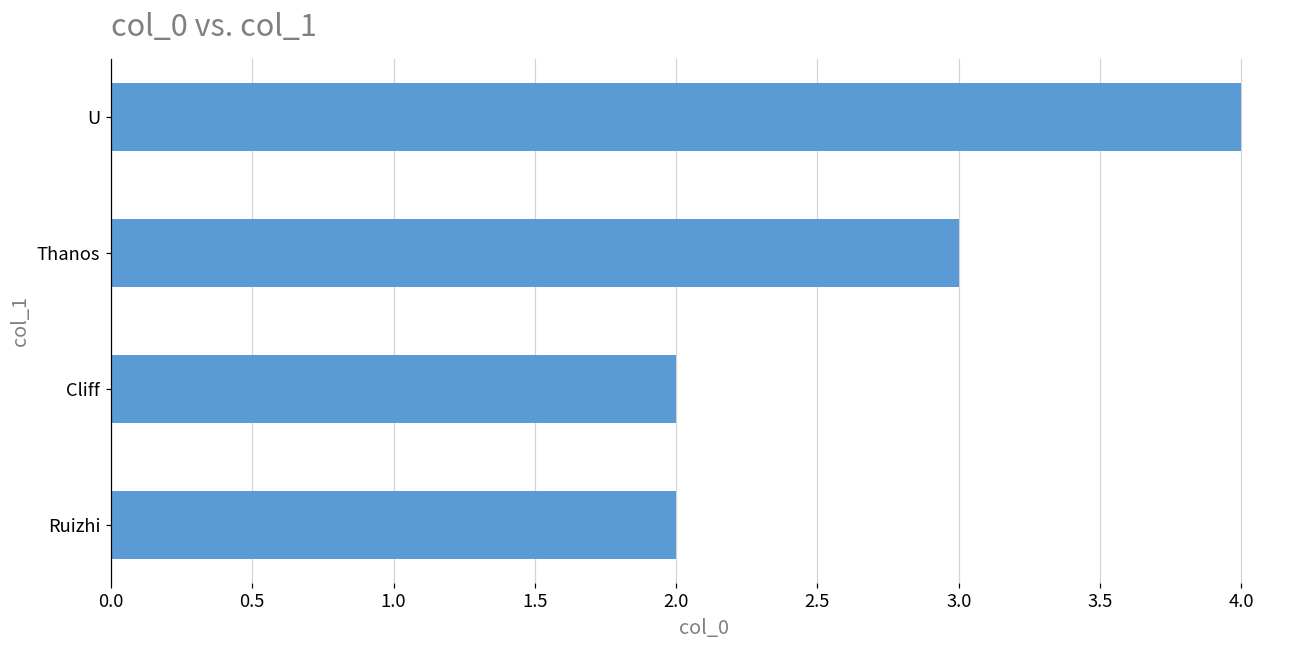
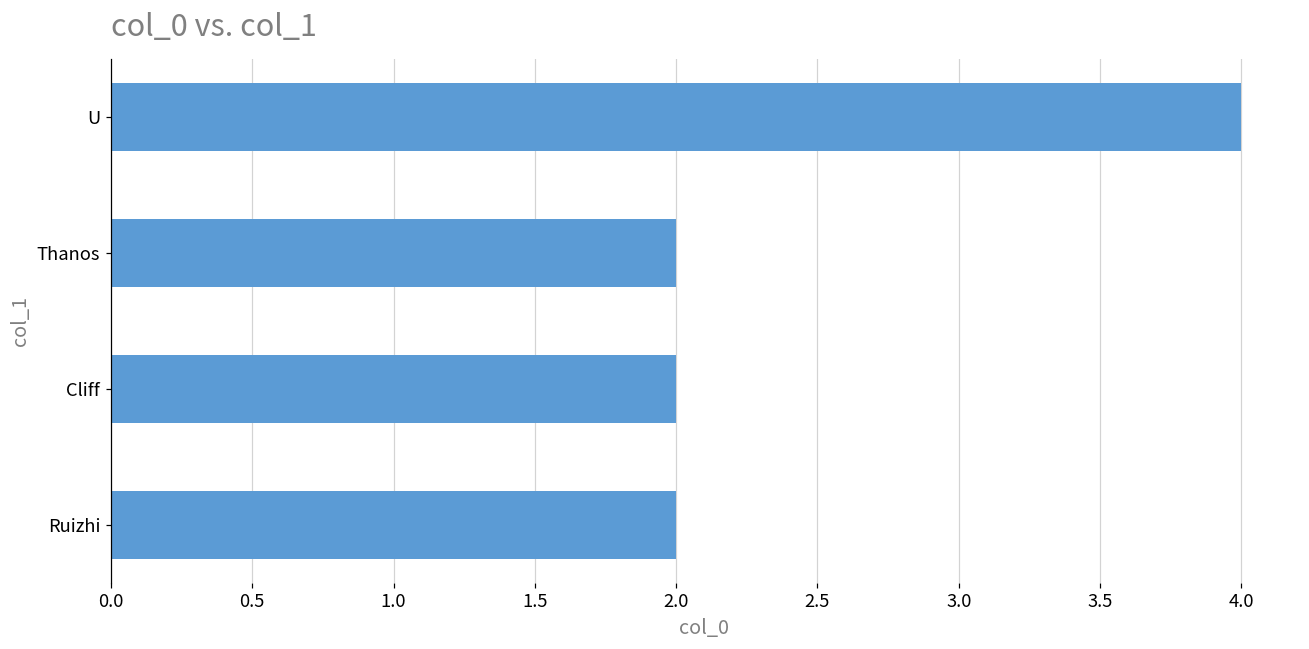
Thanos: 3 -> 2
